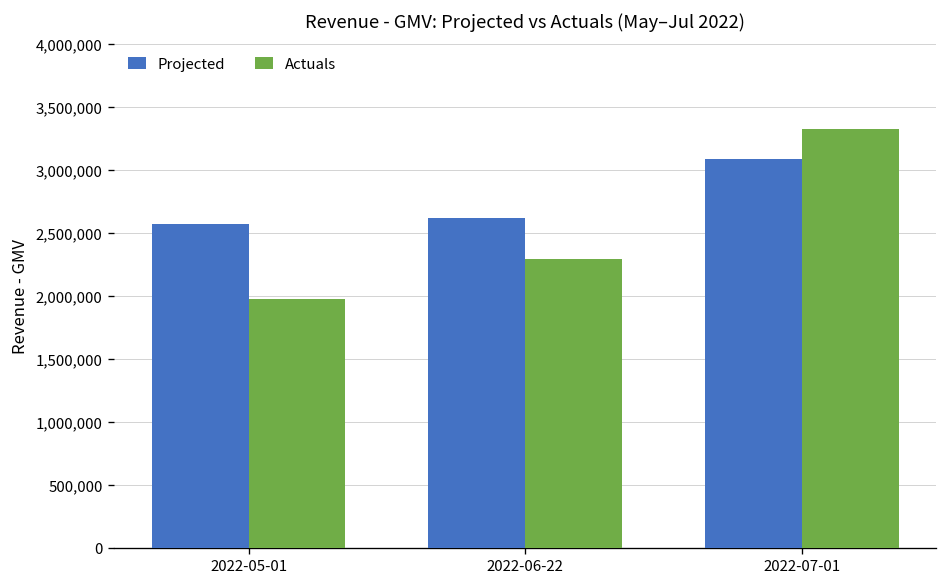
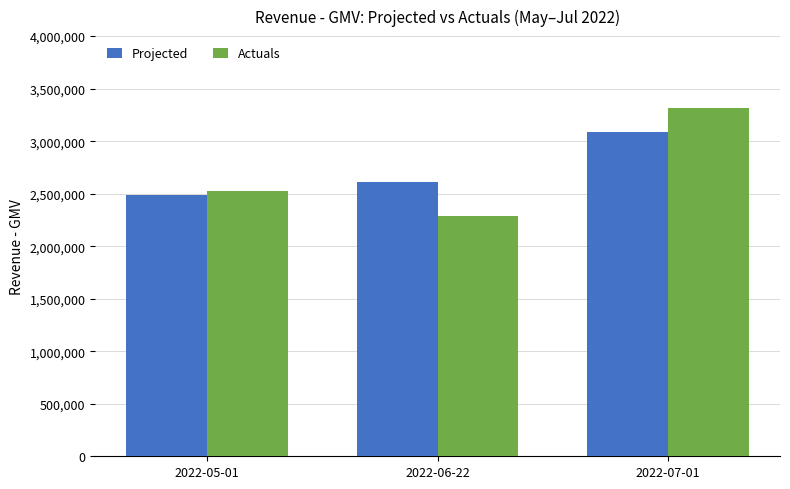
Projected, 2022-05-01: 2,570,000 -> 2,490,000
Actuals, 2022-05-01: 1,970,000 -> 2,520,000
